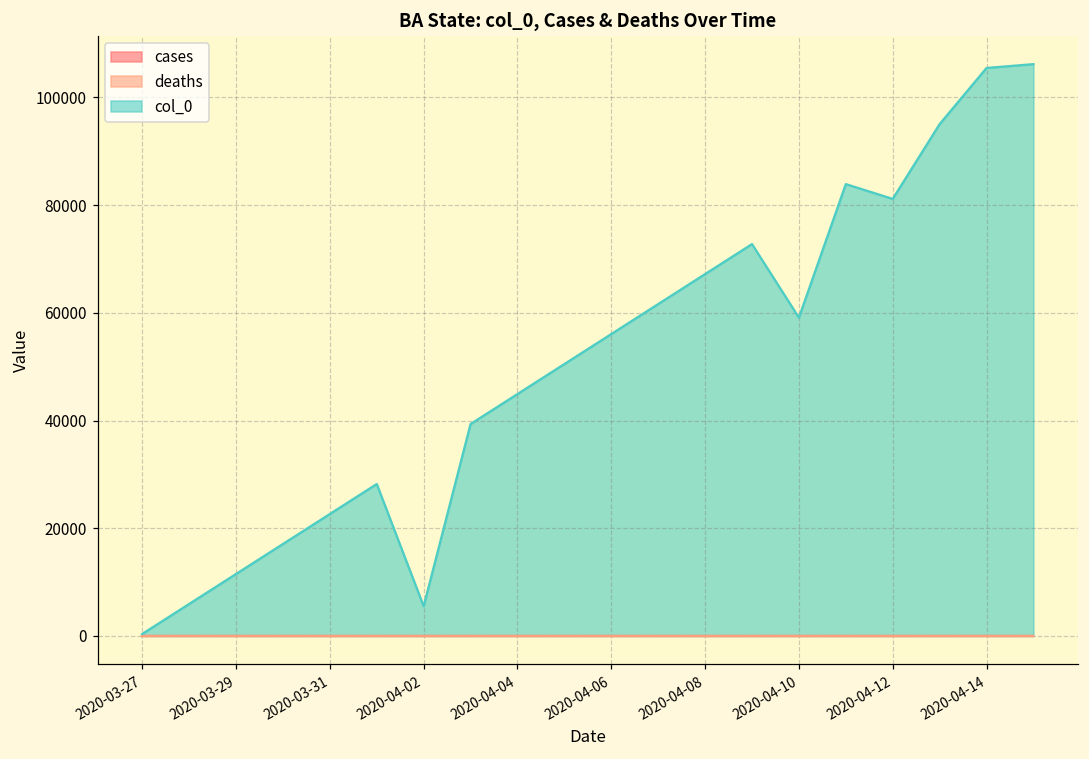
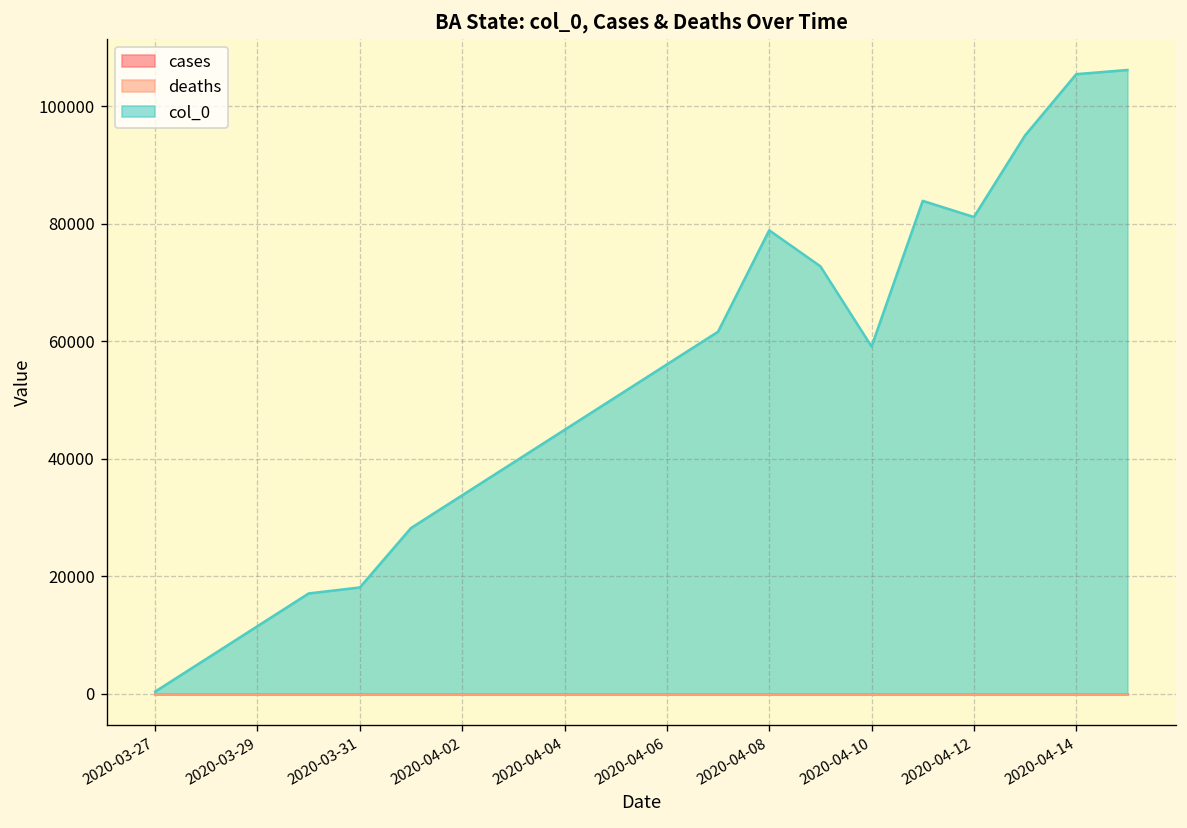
col_0, 2020-03-31: 23000 -> 18000
col_0, 2020-04-02: 6000 -> 34000
col_0, 2020-04-08: 67000 -> 79000
